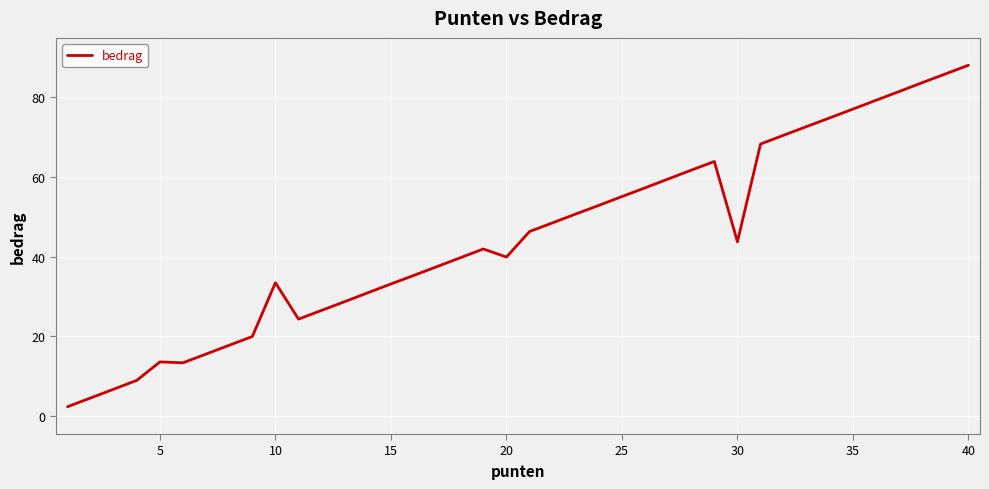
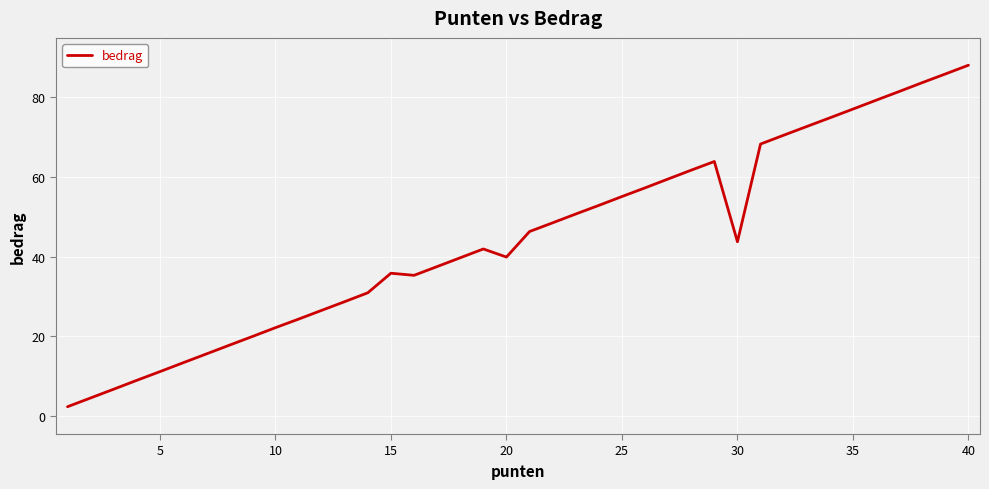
5: 14 -> 11
10: 33 -> 22
15: 33 -> 36
